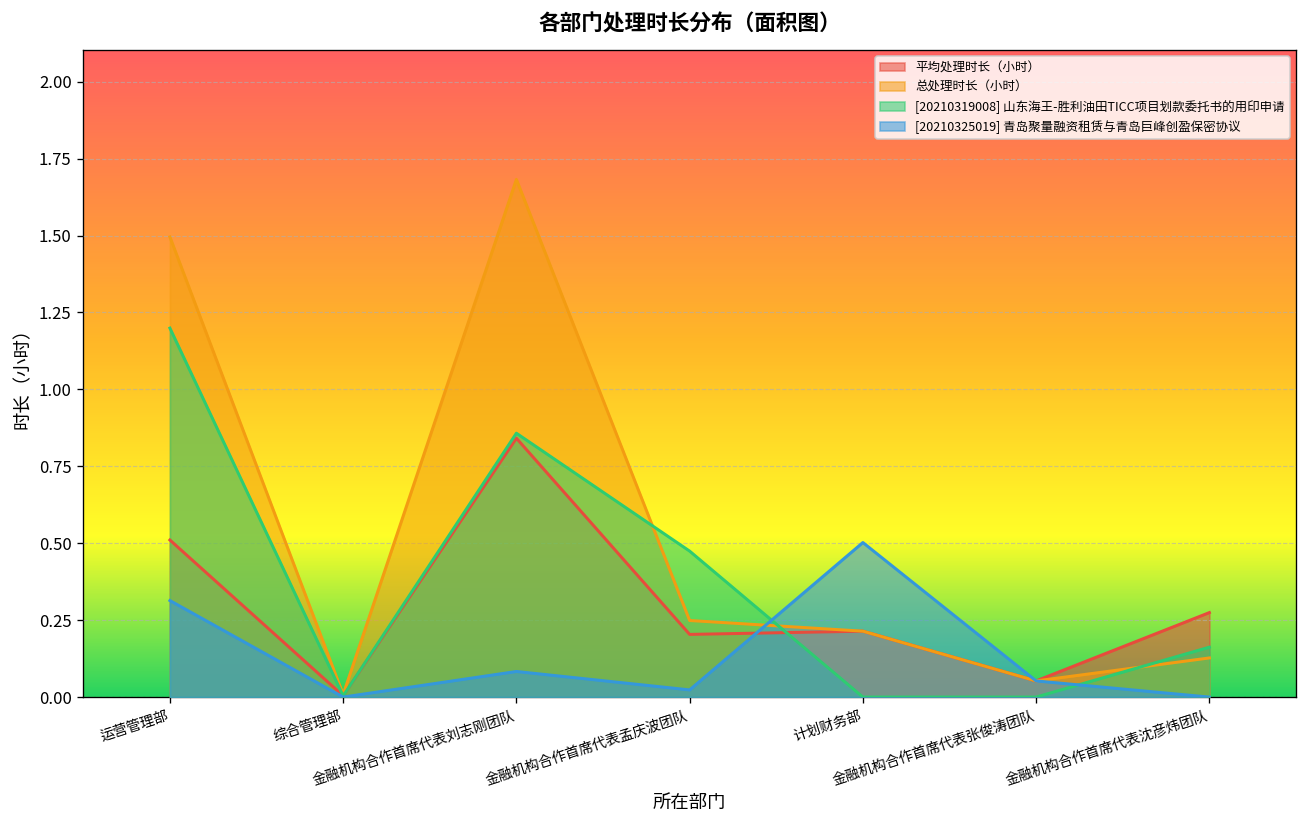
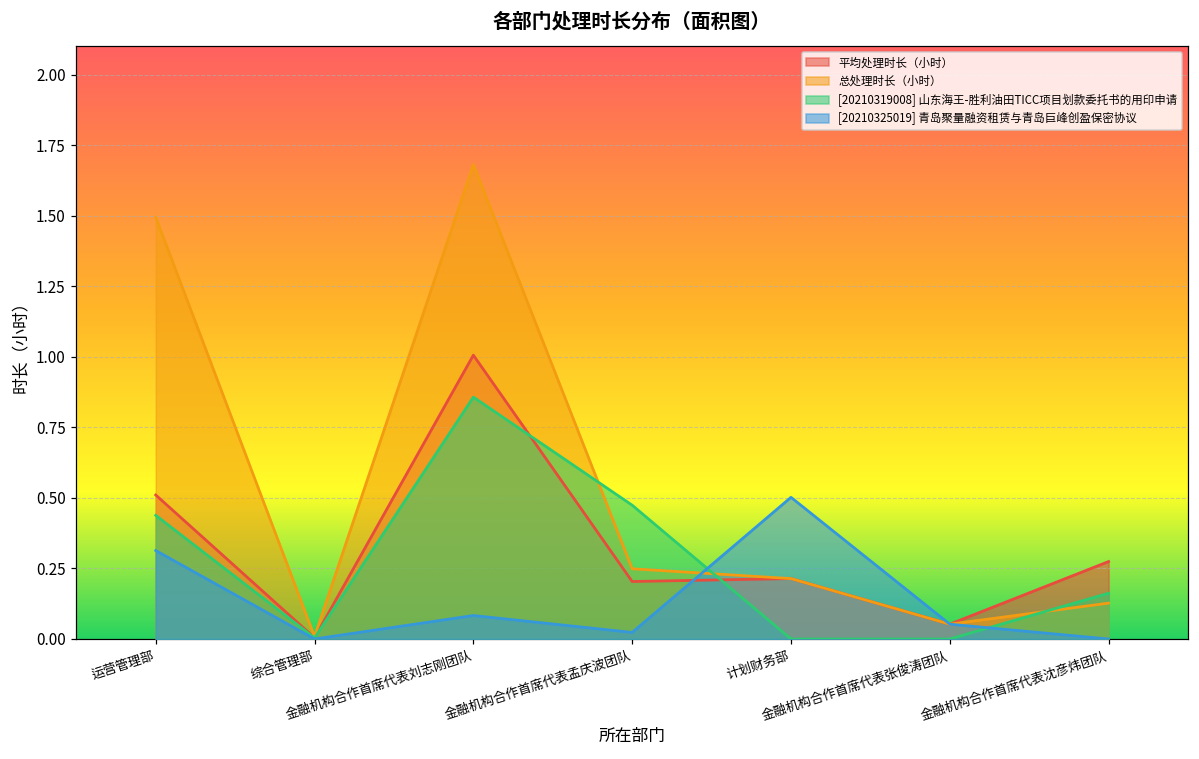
[20210319008] 山东海王-胜利油田TICC项目划款委托书的用印申请, 运营管理部: 1.20 -> 0.44
平均处理时长（小时）, 金融机构合作首席代表刘志刚团队: 0.84 -> 1.01
